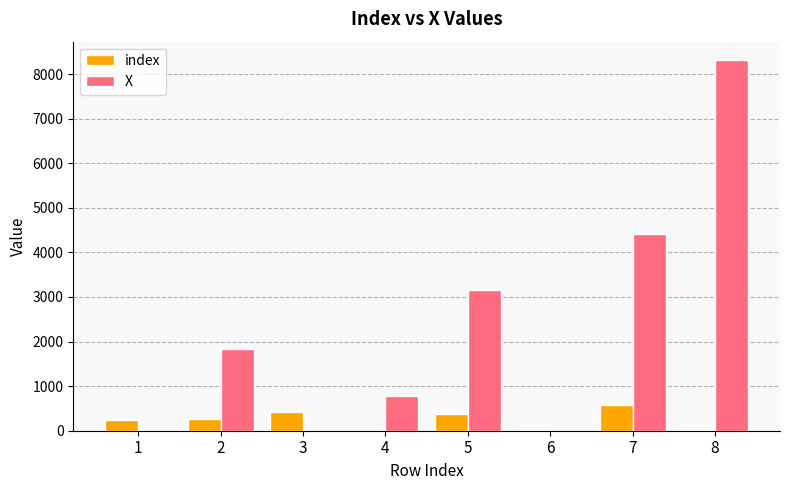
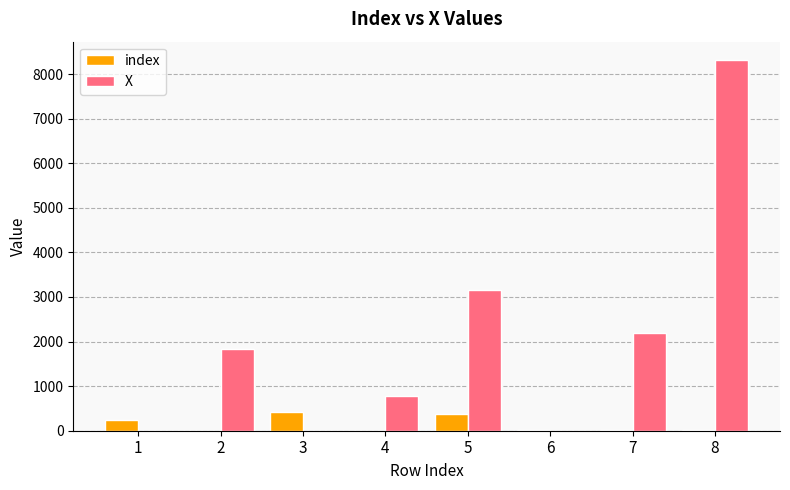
index, 2: 300 -> 0
index, 7: 600 -> 0
X, 7: 4400 -> 2200
